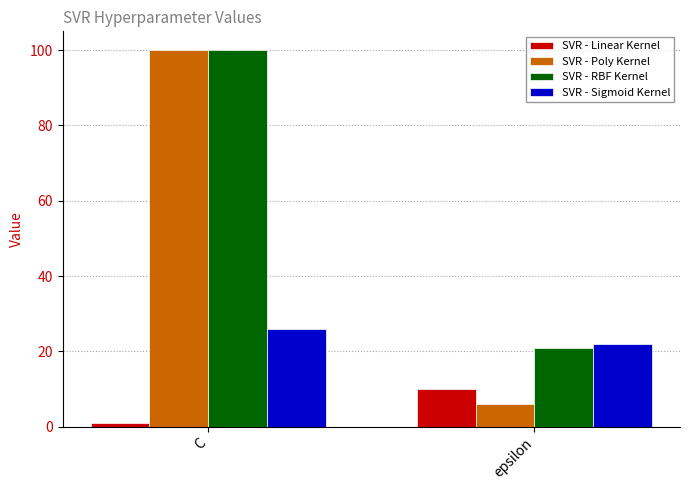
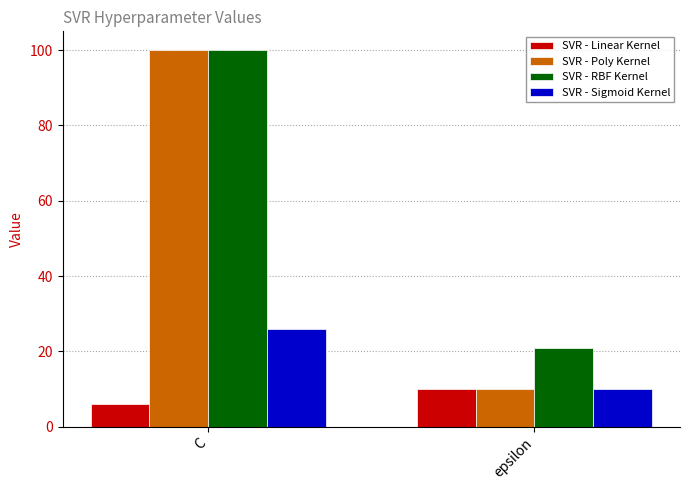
SVR - Linear Kernel, C: 1 -> 6
SVR - Poly Kernel, epsilon: 6 -> 10
SVR - Sigmoid Kernel, epsilon: 22 -> 10
